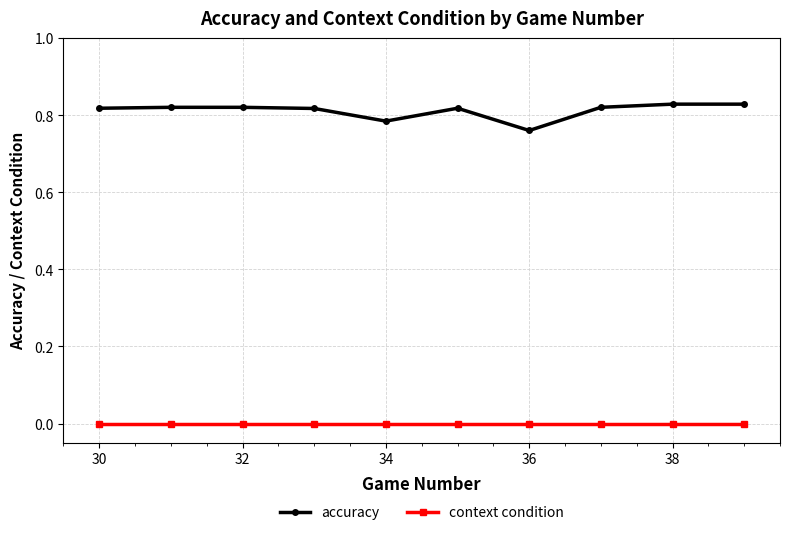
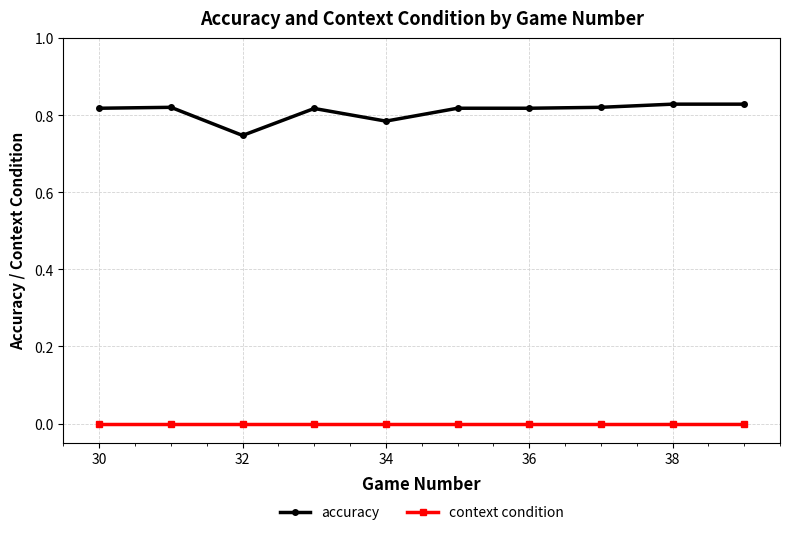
accuracy, 32: 0.82 -> 0.75
accuracy, 36: 0.76 -> 0.82
